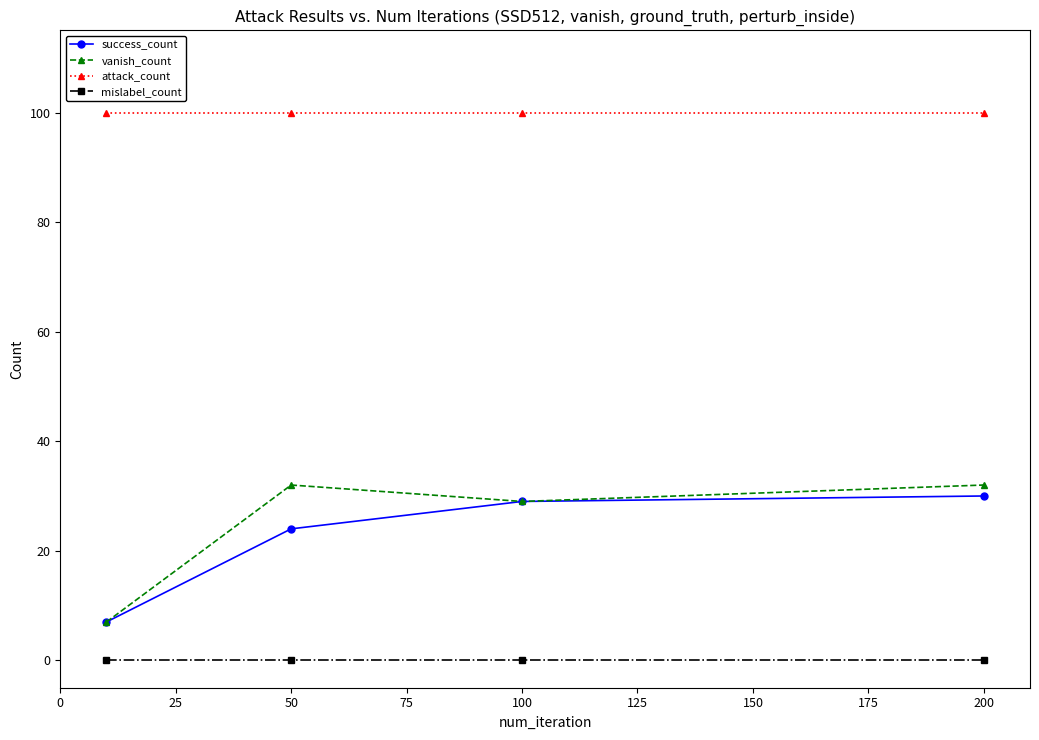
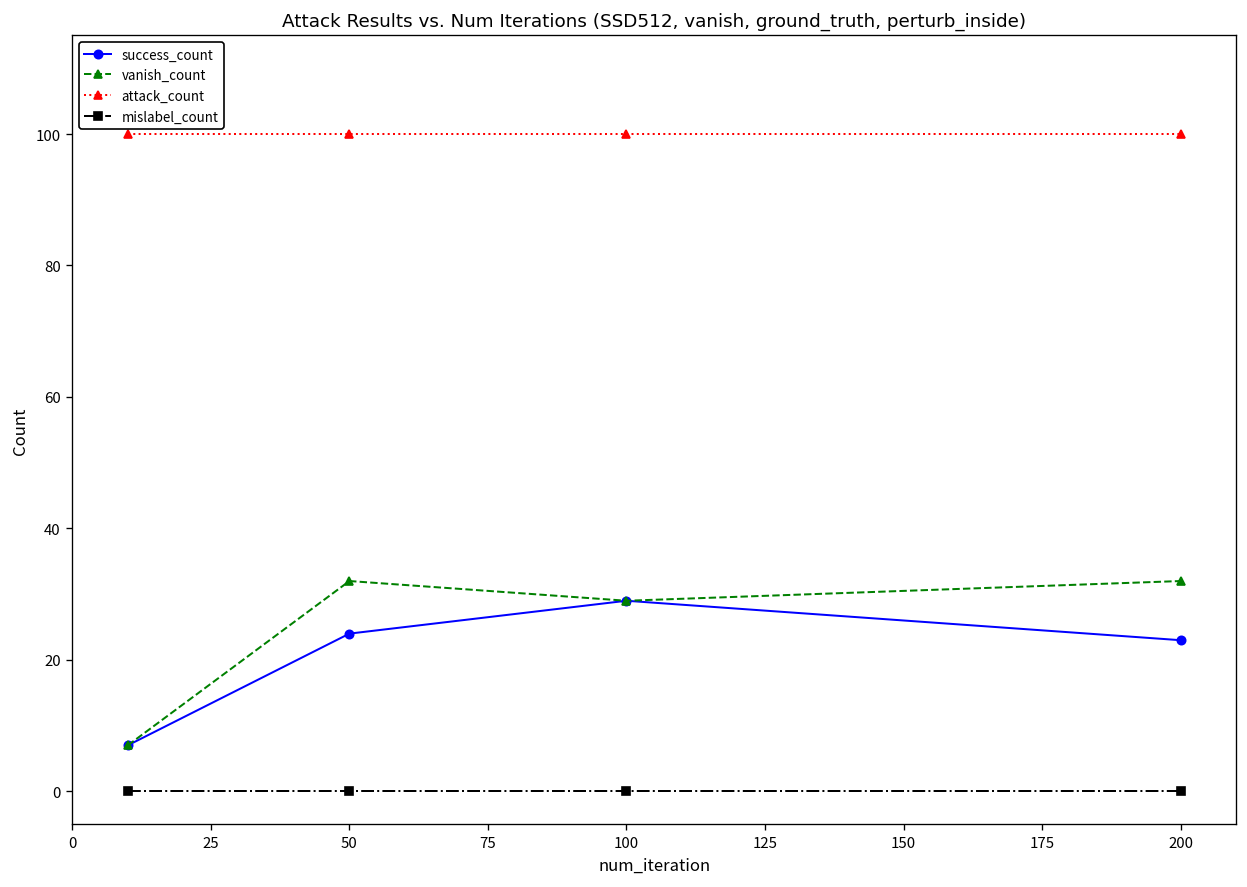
success_count, 200: 30 -> 23
